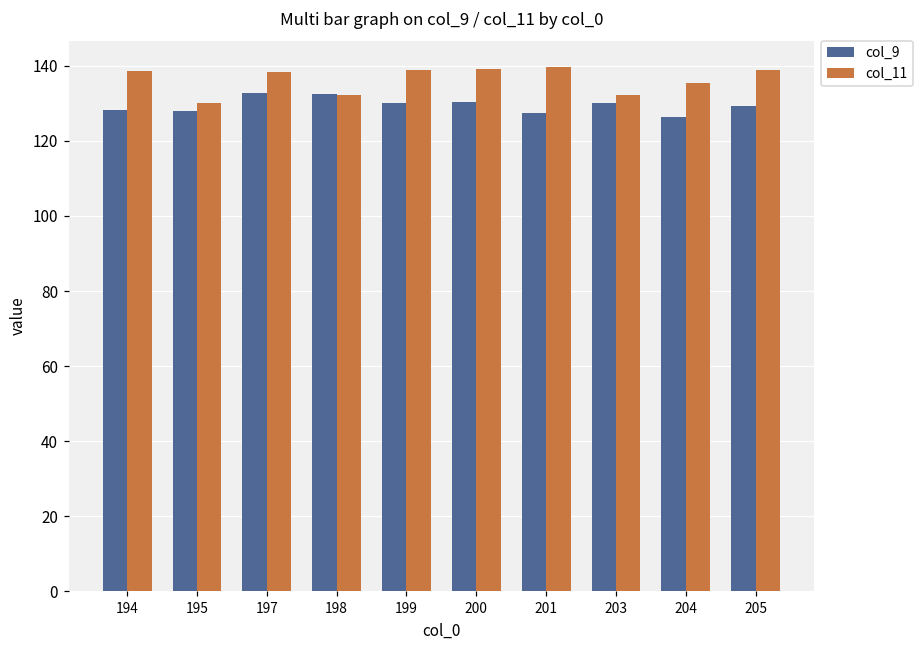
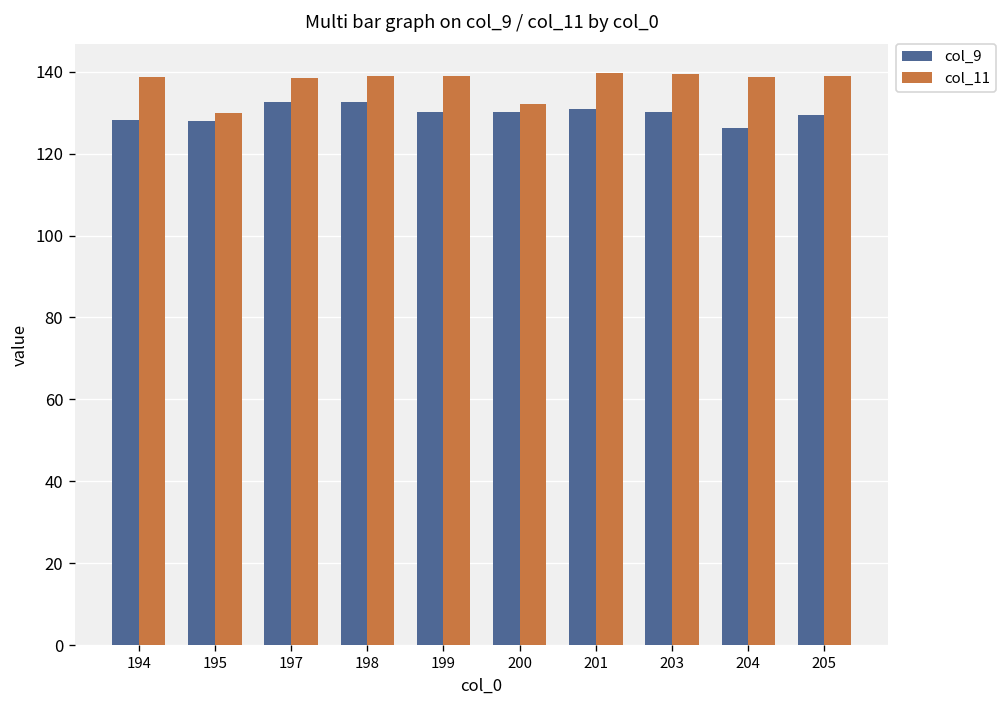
col_11, 198: 132 -> 139
col_11, 200: 139 -> 132
col_9, 201: 127 -> 131
col_11, 203: 132 -> 140
col_11, 204: 135 -> 139
